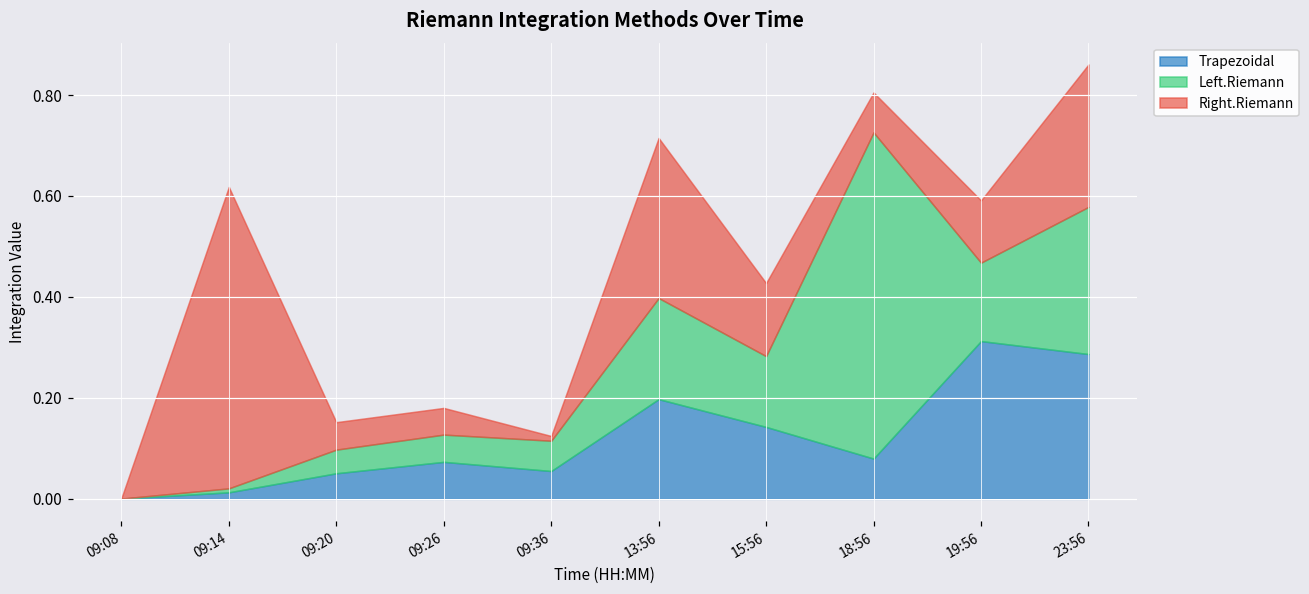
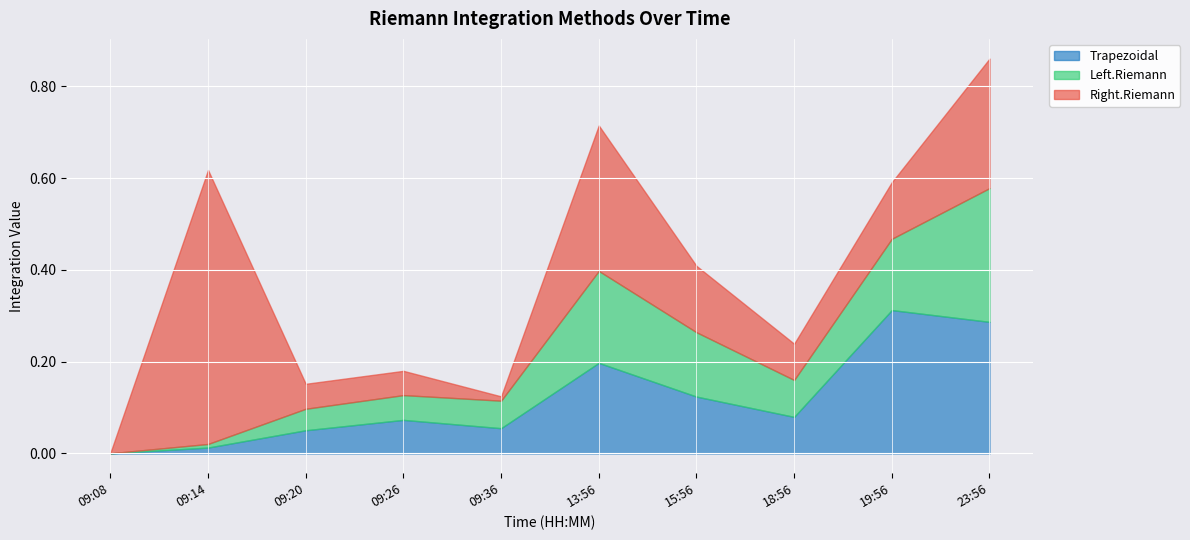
Trapezoidal, 15:56: 0.14 -> 0.12
Left.Riemann, 18:56: 0.65 -> 0.08
